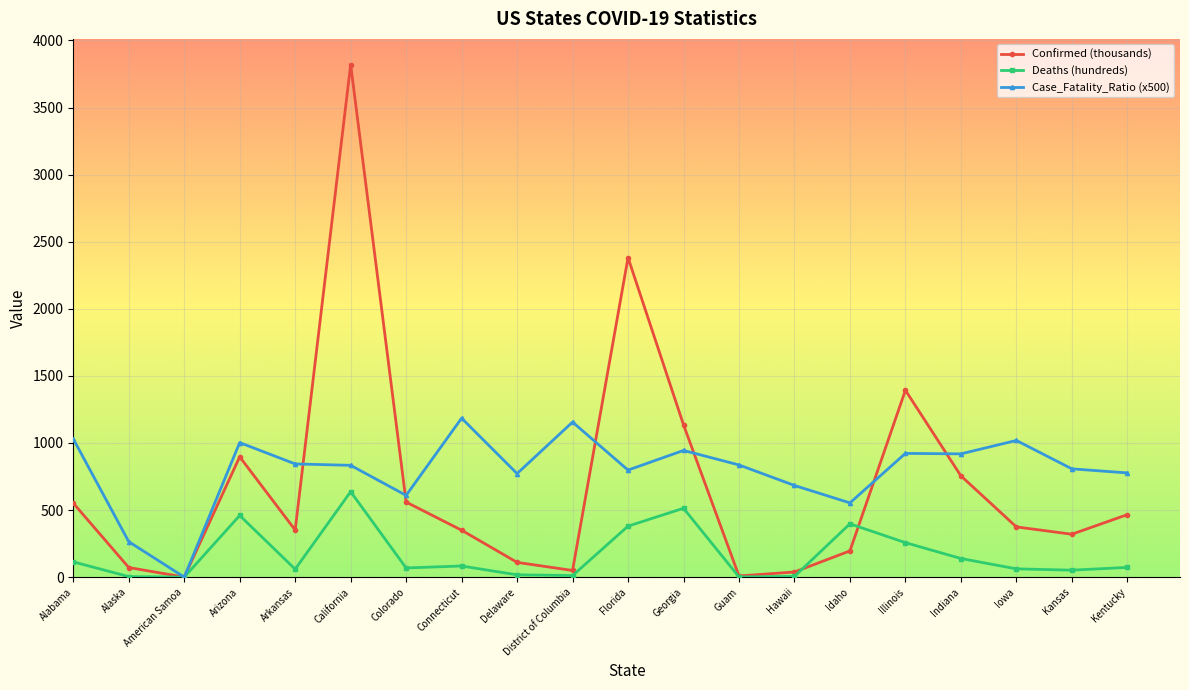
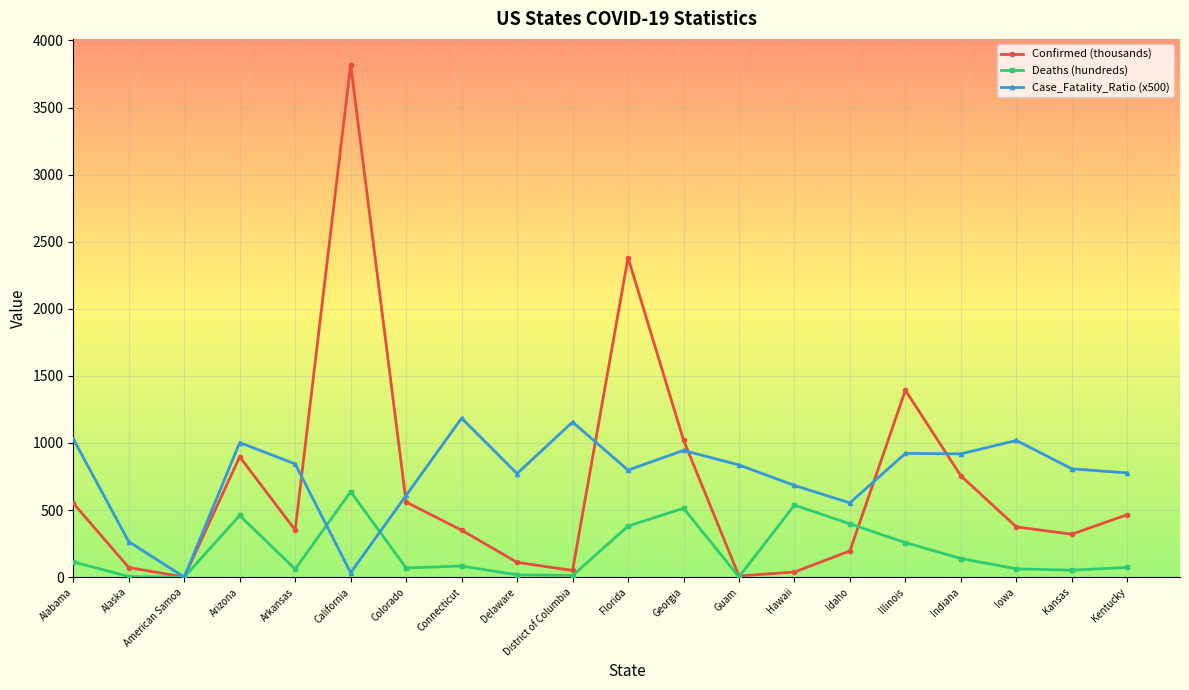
Case_Fatality_Ratio (x500), California: 830 -> 30
Confirmed (thousands), Georgia: 1140 -> 1020
Deaths (hundreds), Hawaii: 10 -> 540
